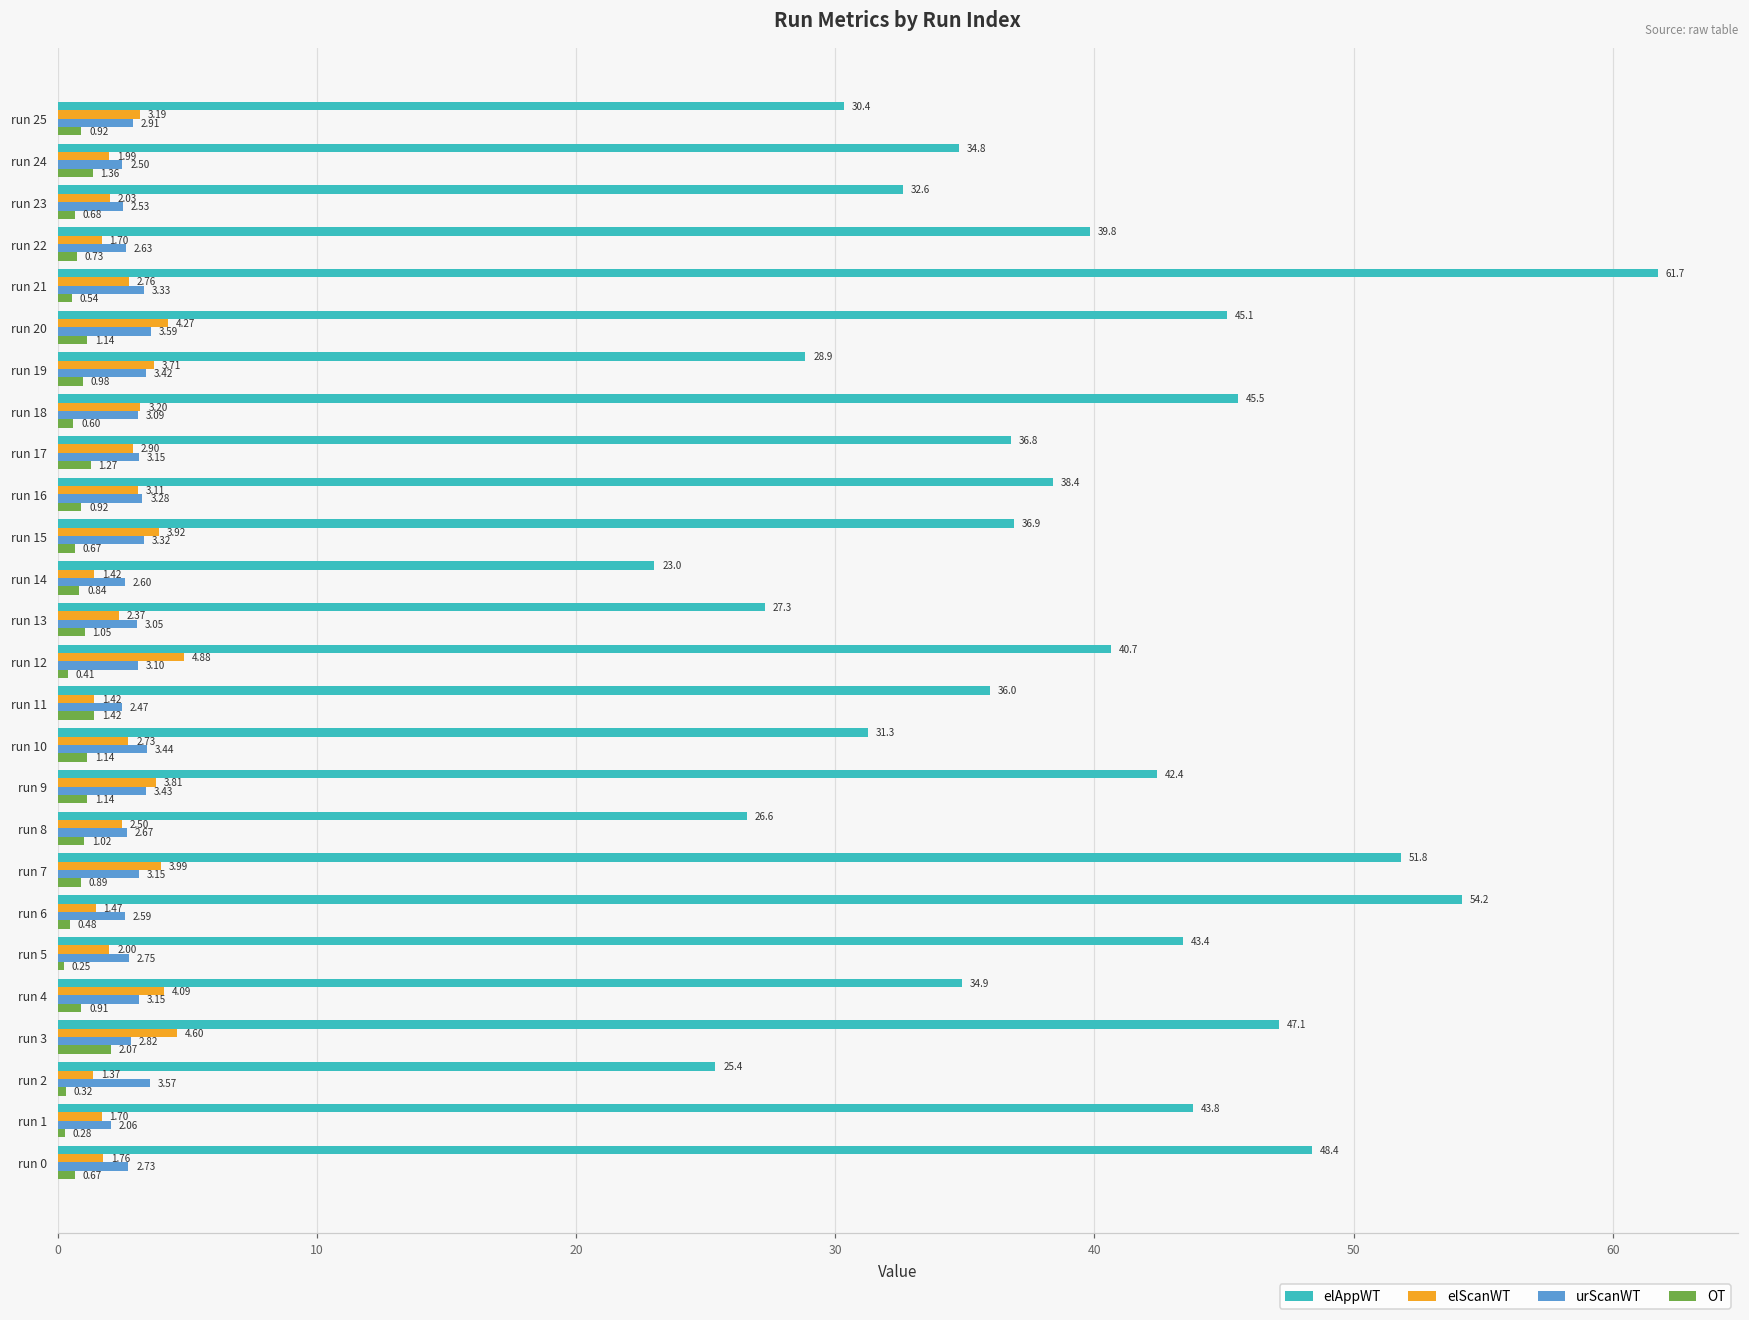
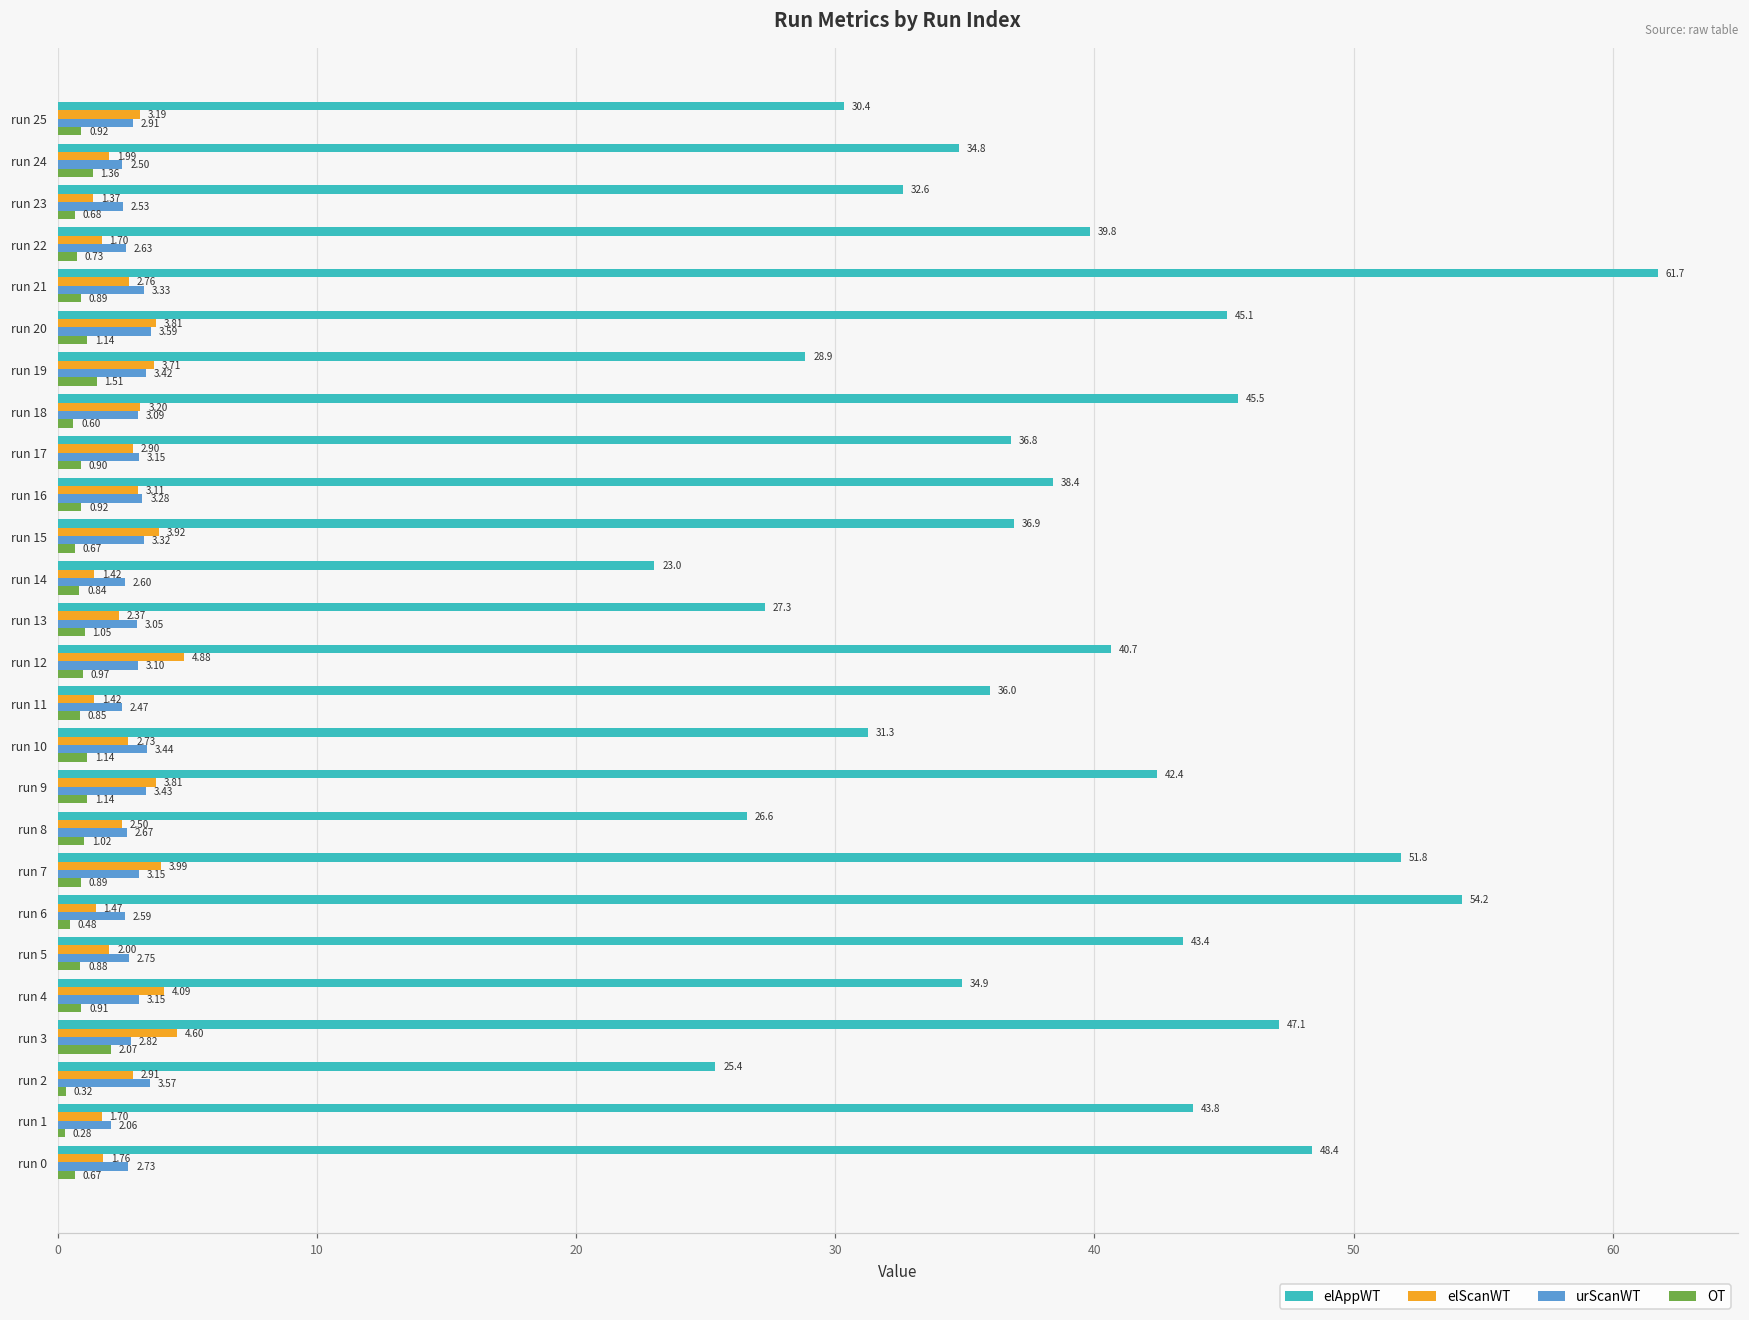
elScanWT, run 23: 2.03 -> 1.37
OT, run 21: 0.54 -> 0.89
elScanWT, run 20: 4.27 -> 3.81
OT, run 19: 0.98 -> 1.51
OT, run 17: 1.27 -> 0.90
OT, run 12: 0.41 -> 0.97
OT, run 11: 1.42 -> 0.85
OT, run 5: 0.25 -> 0.88
elScanWT, run 2: 1.37 -> 2.91
